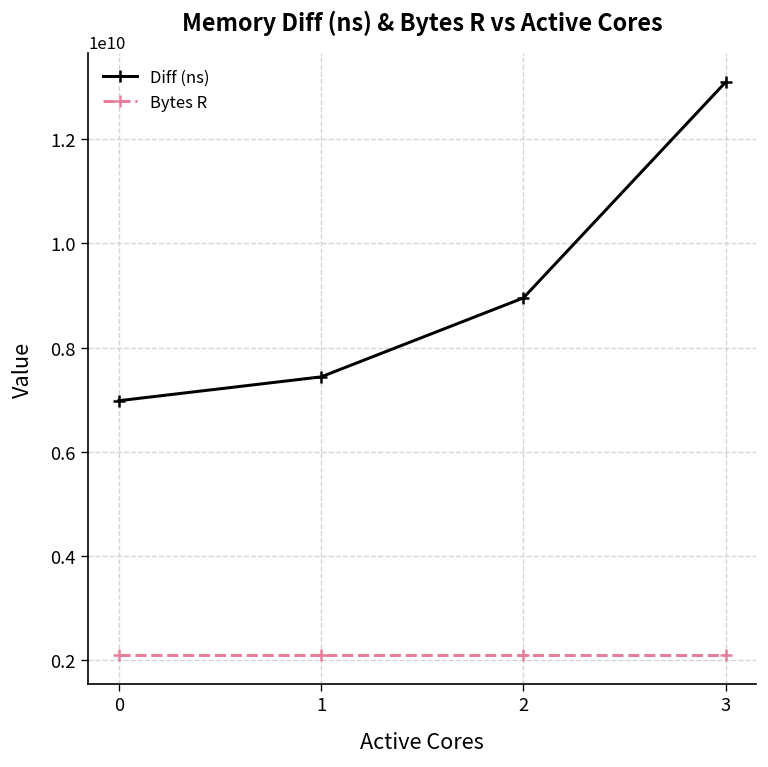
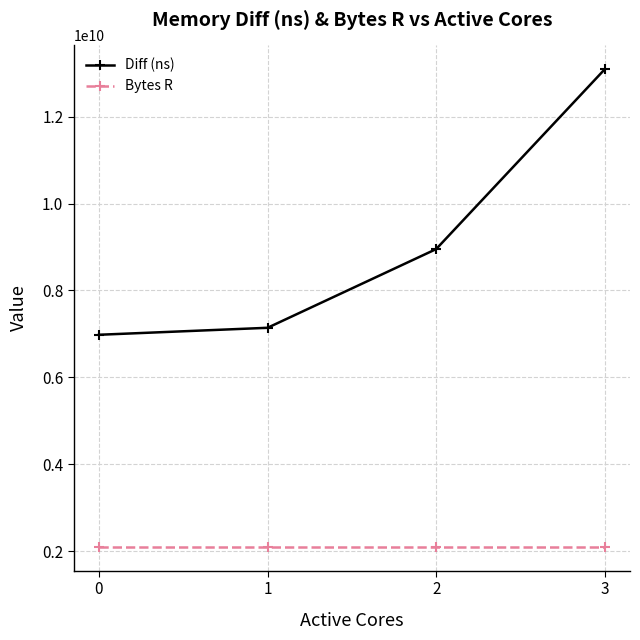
Diff (ns), 1: 7400000000 -> 7100000000
